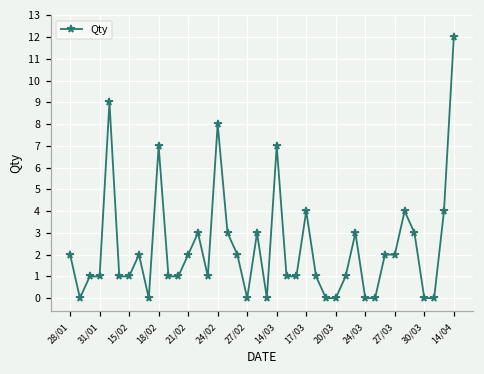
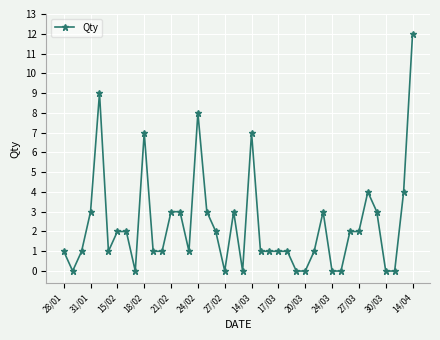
28/01: 2 -> 1
31/01: 1 -> 3
15/02: 1 -> 2
21/02: 2 -> 3
17/03: 4 -> 1
